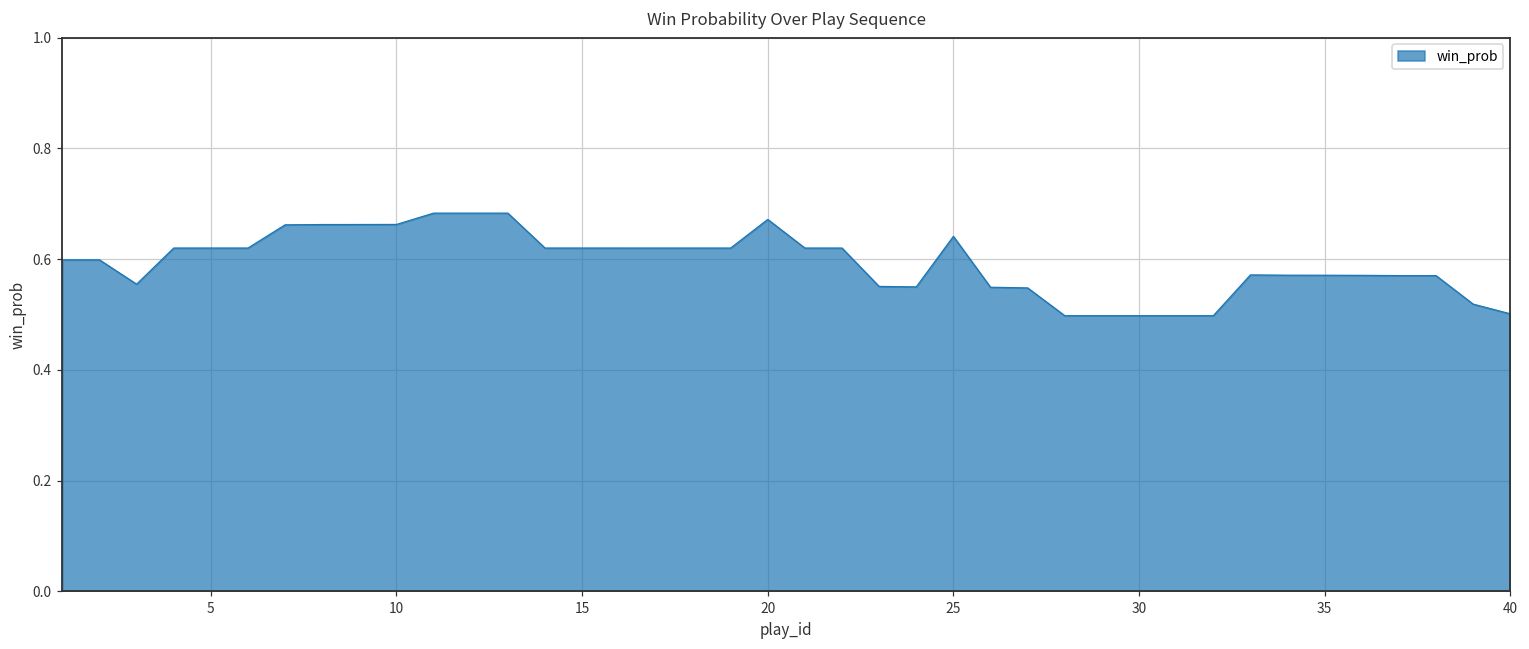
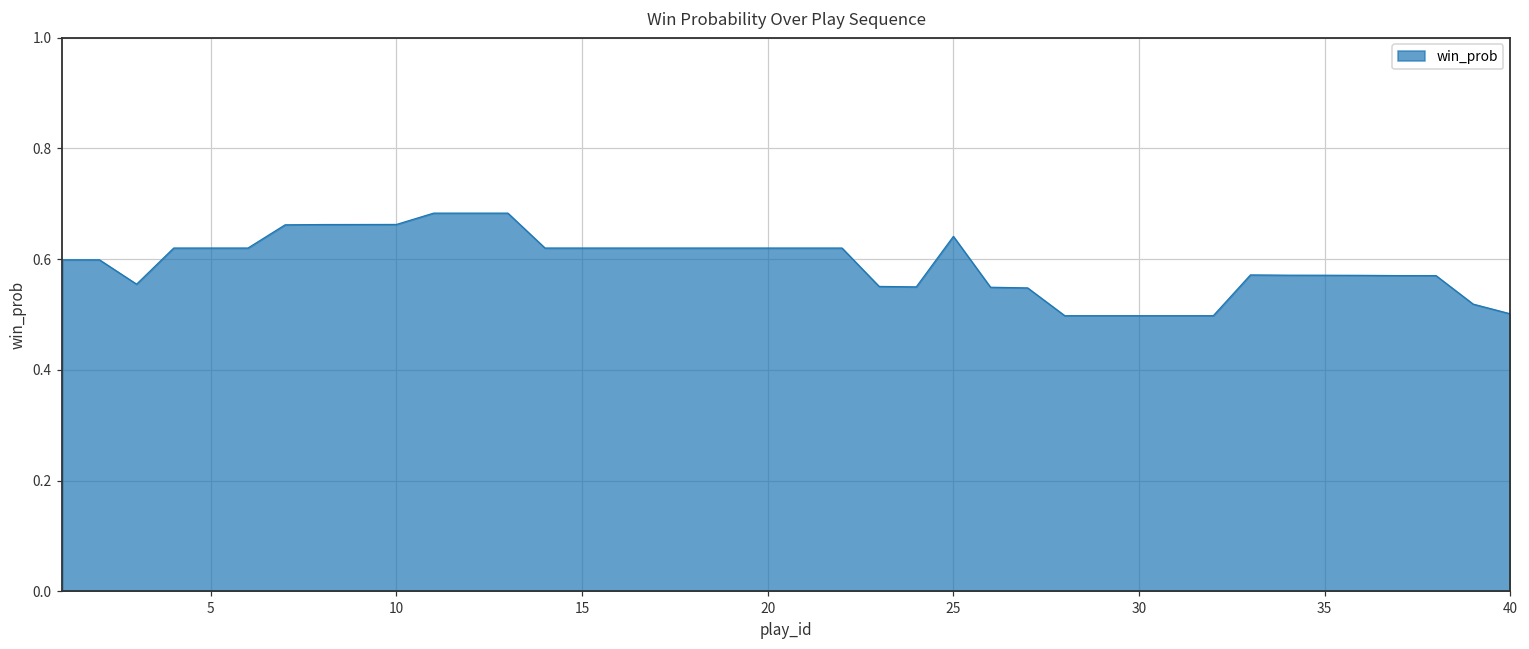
20: 0.67 -> 0.62
